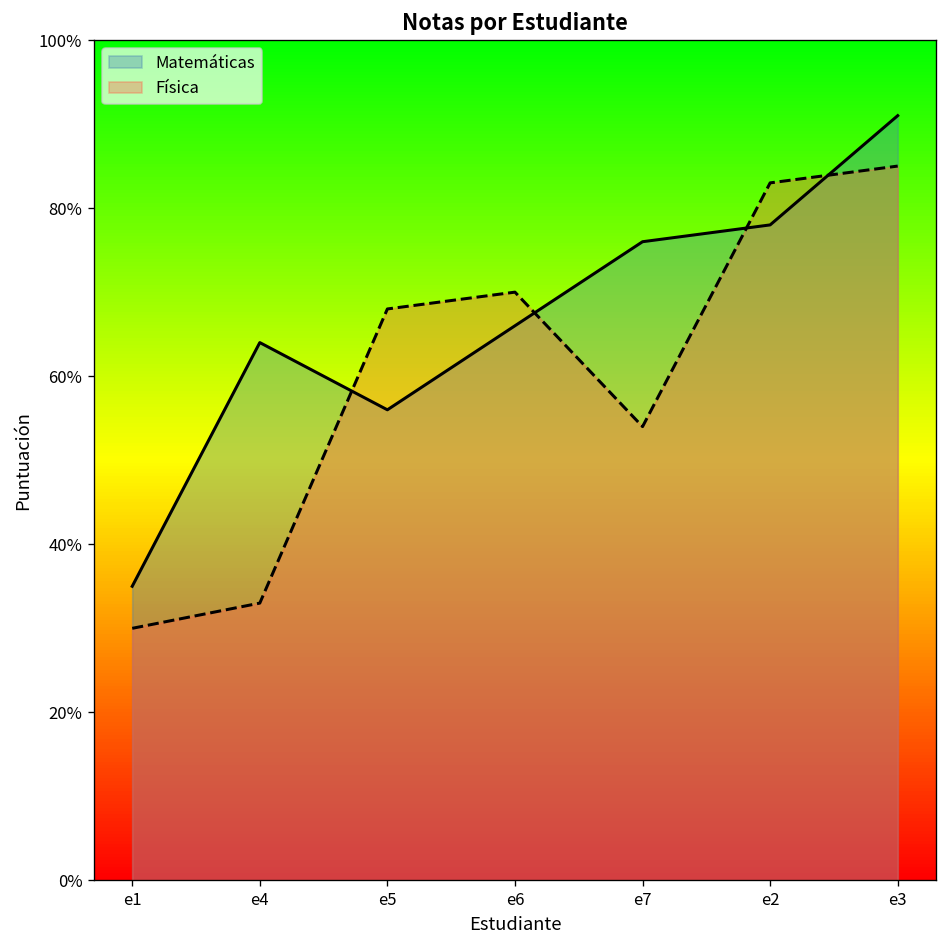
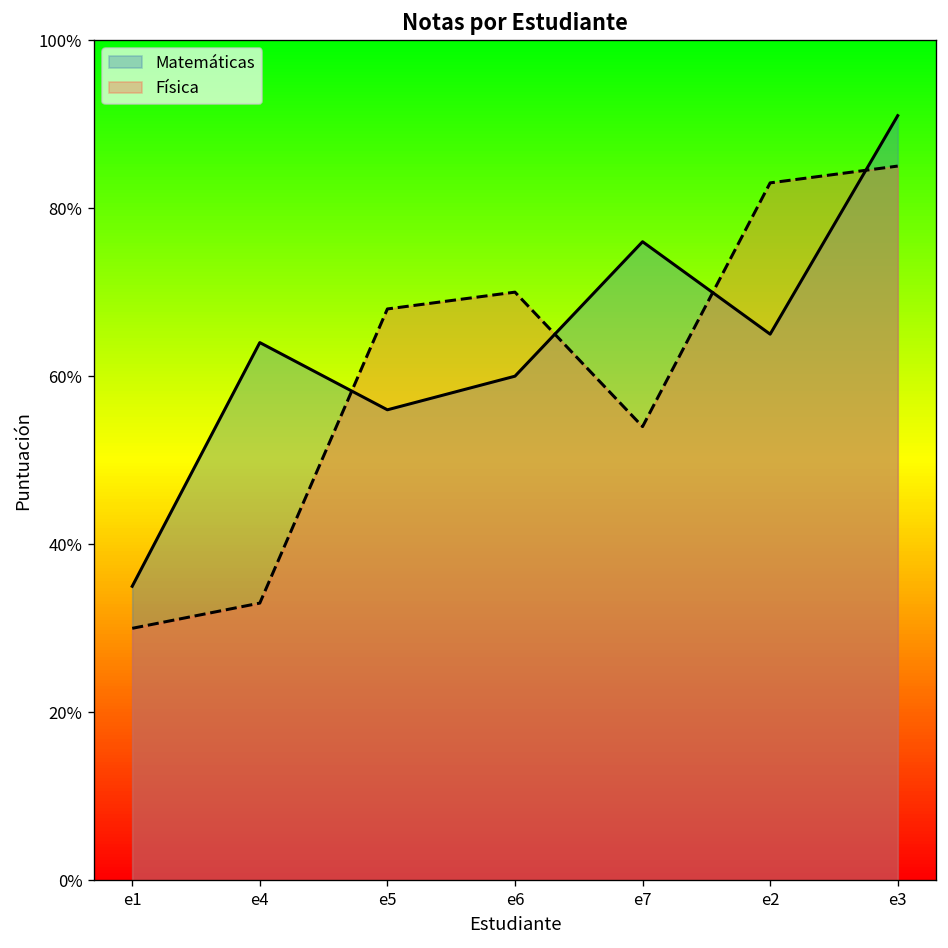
Matemáticas, e6: 66% -> 60%
Matemáticas, e2: 78% -> 65%
